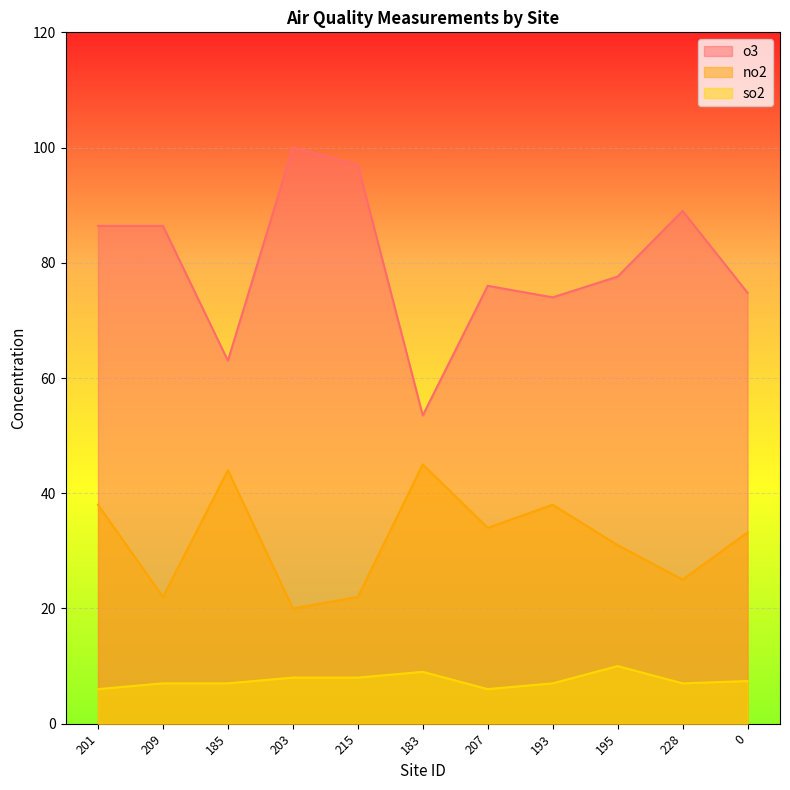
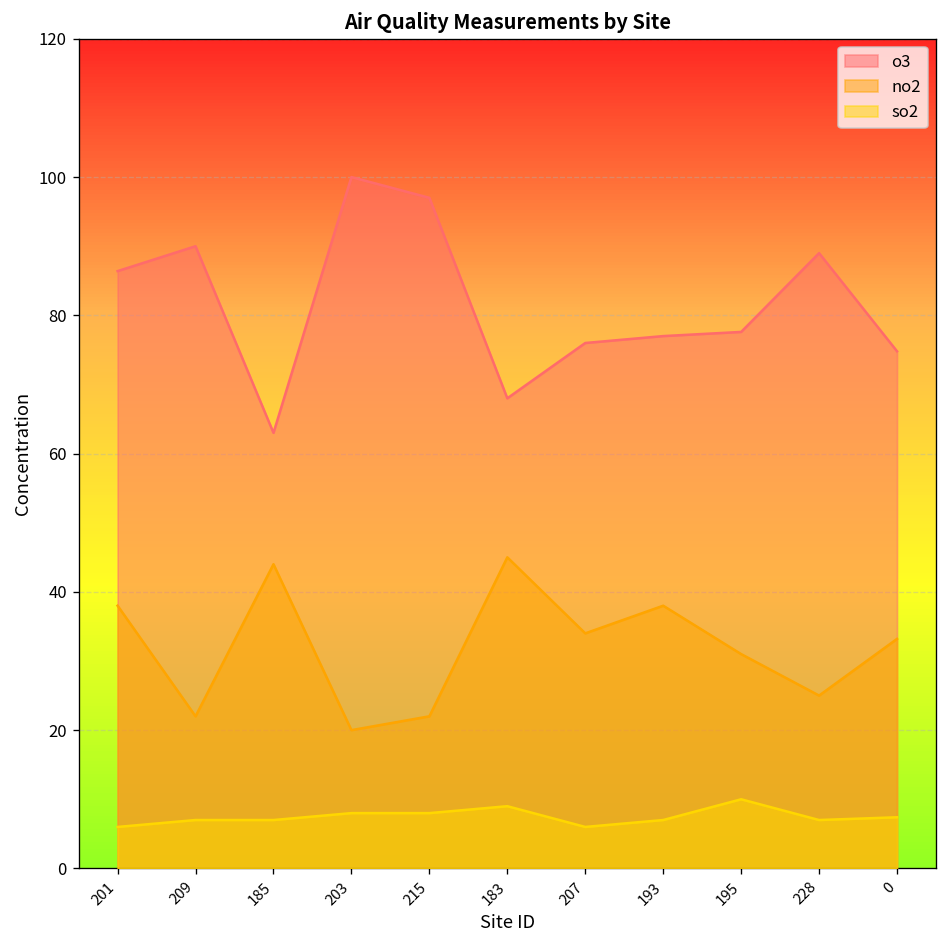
o3, 209: 86 -> 90
o3, 183: 54 -> 68
o3, 193: 74 -> 77
